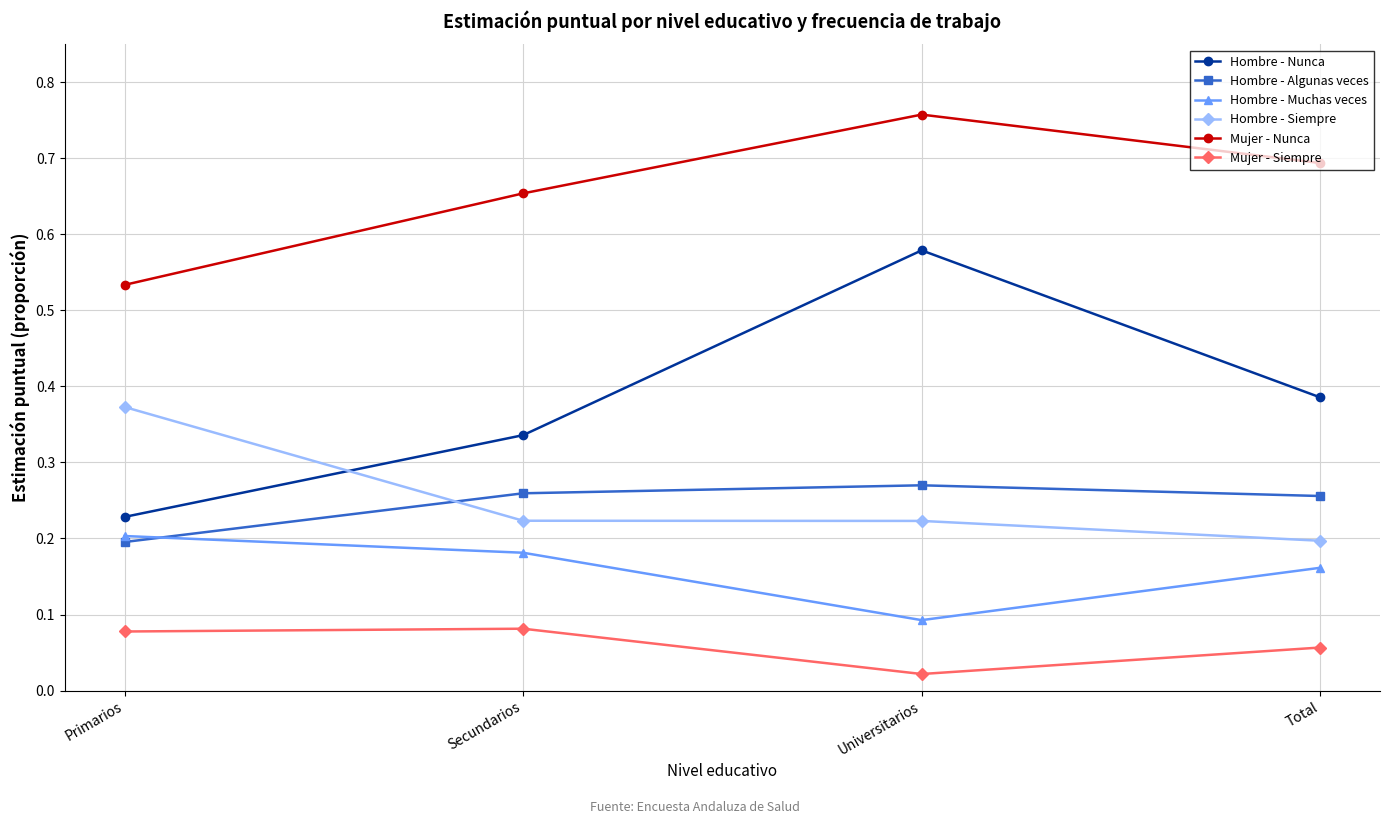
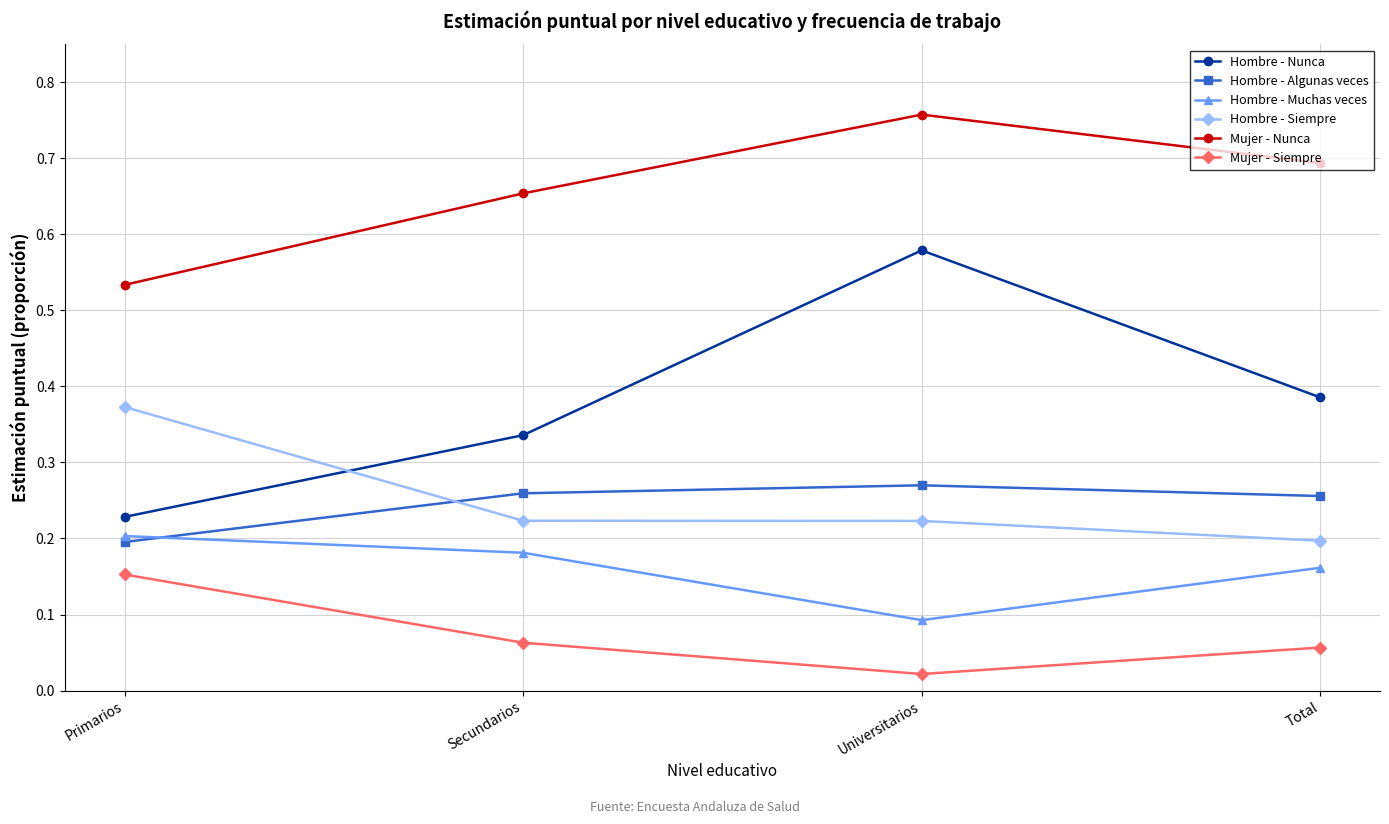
Mujer - Siempre, Primarios: 0.08 -> 0.15
Mujer - Siempre, Secundarios: 0.08 -> 0.06
